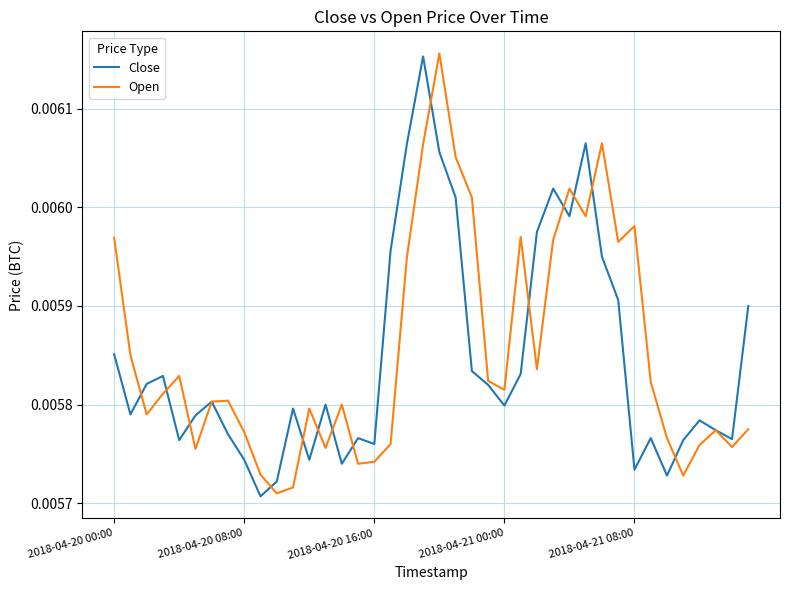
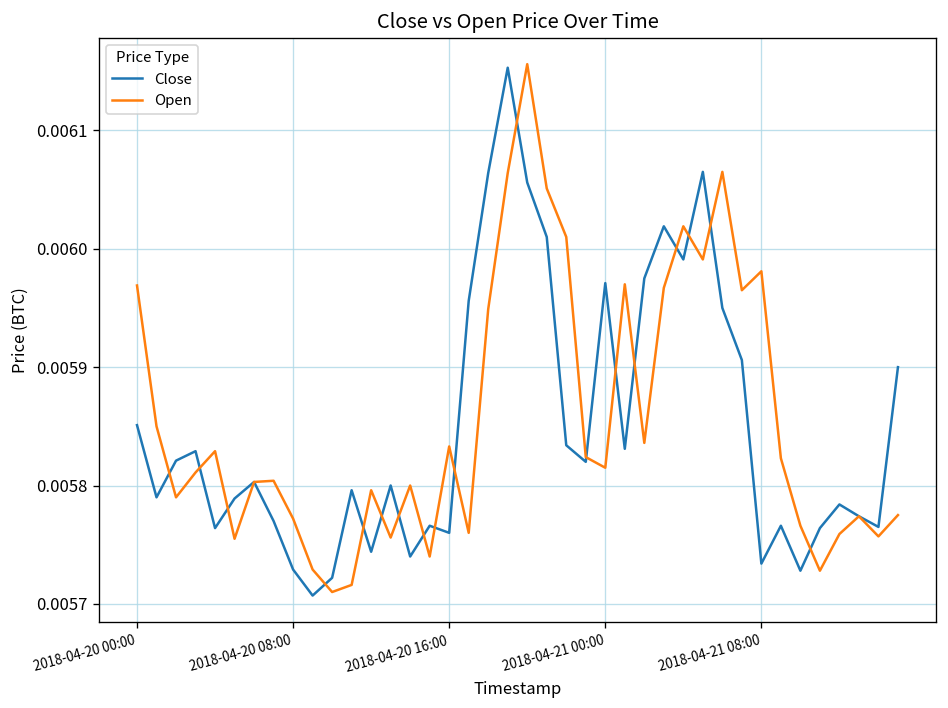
Close, 2018-04-20 08:00: 0.00574 -> 0.00573
Open, 2018-04-20 16:00: 0.00574 -> 0.00583
Close, 2018-04-21 00:00: 0.00580 -> 0.00597
